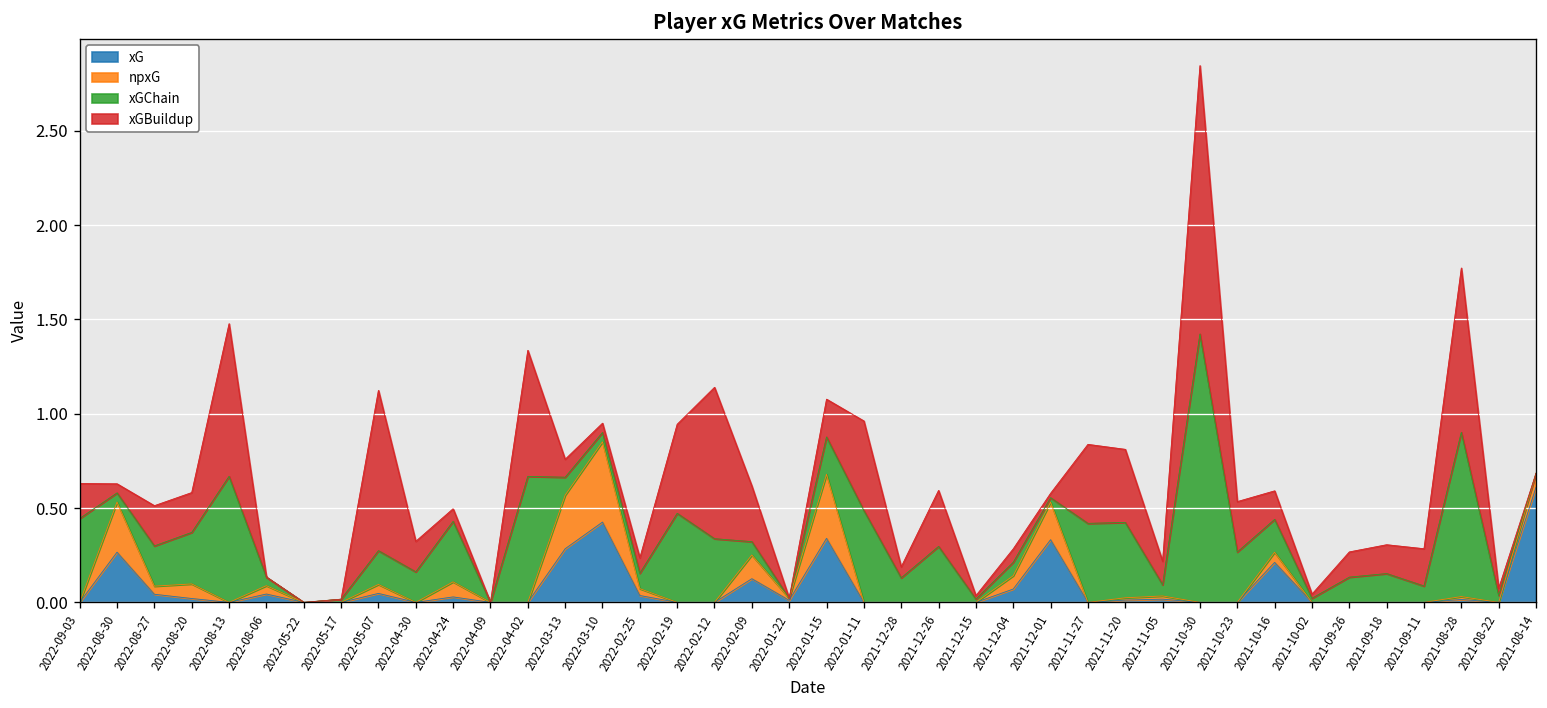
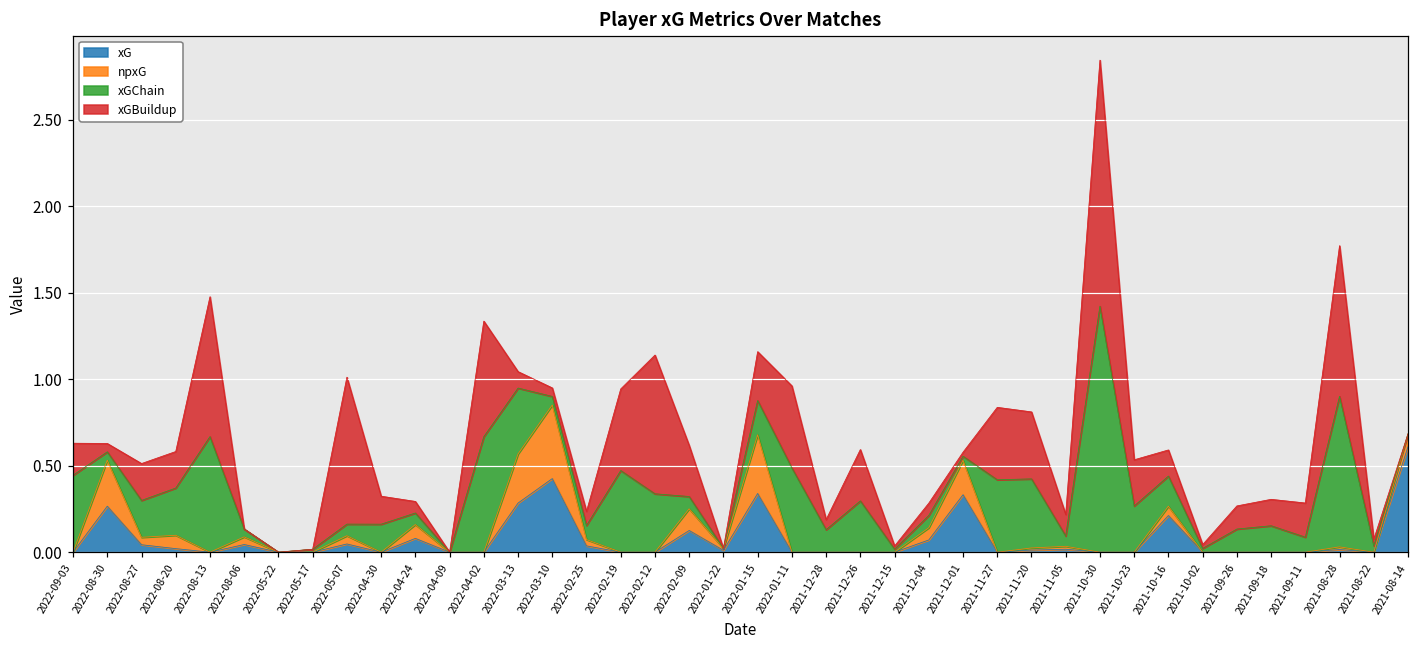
xGChain, 2022-05-07: 0.18 -> 0.07
xG, 2022-04-24: 0.03 -> 0.08
xGChain, 2022-04-24: 0.32 -> 0.07
xGChain, 2022-03-13: 0.10 -> 0.38
xGBuildup, 2022-01-15: 0.20 -> 0.28
